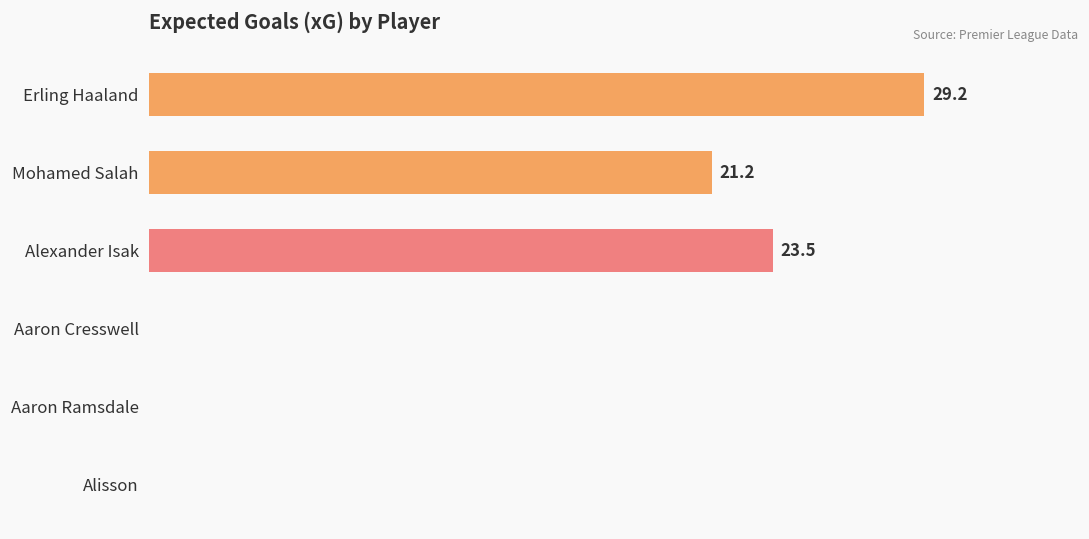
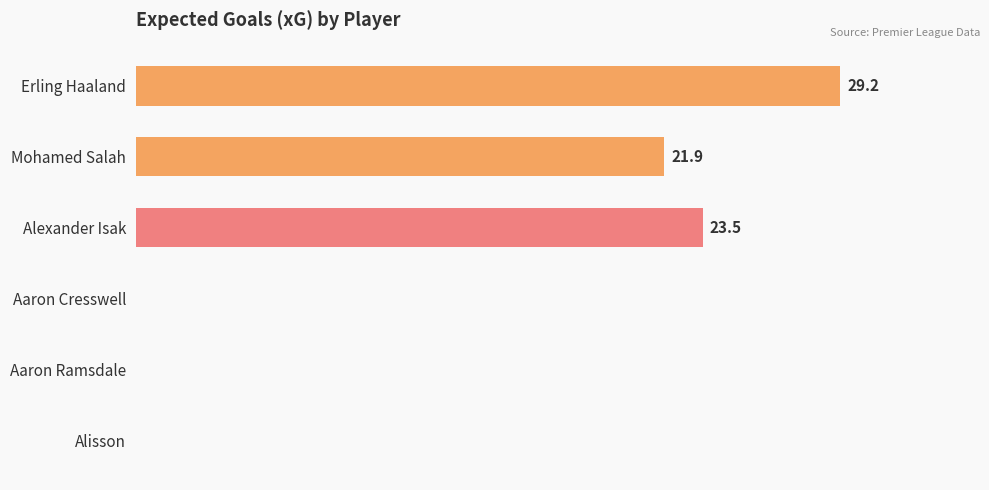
Mohamed Salah: 21.2 -> 21.9
